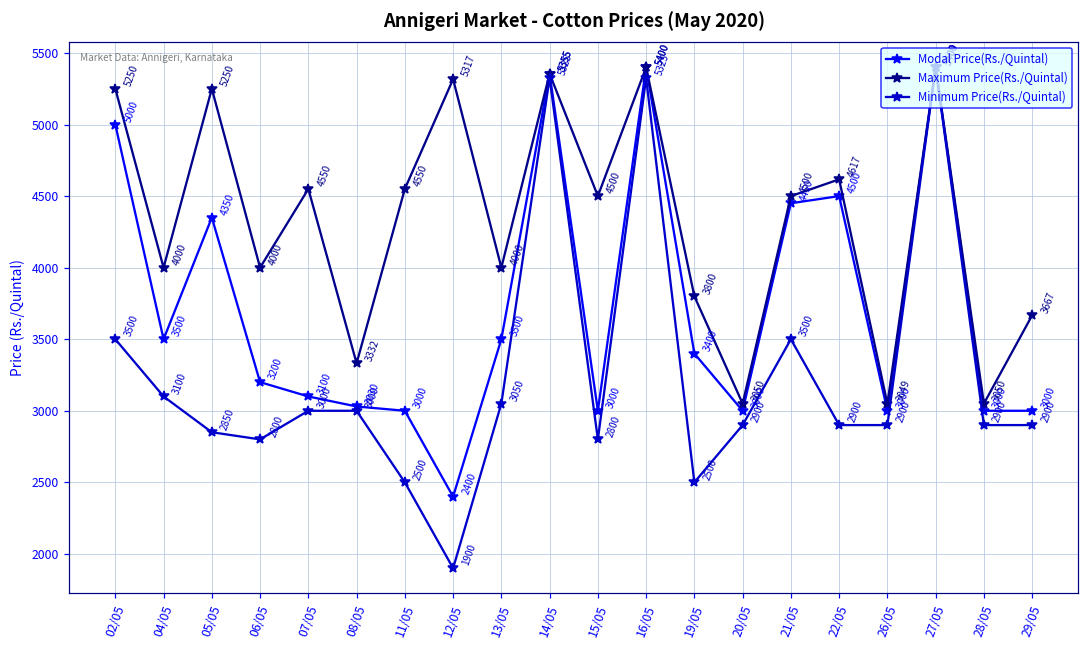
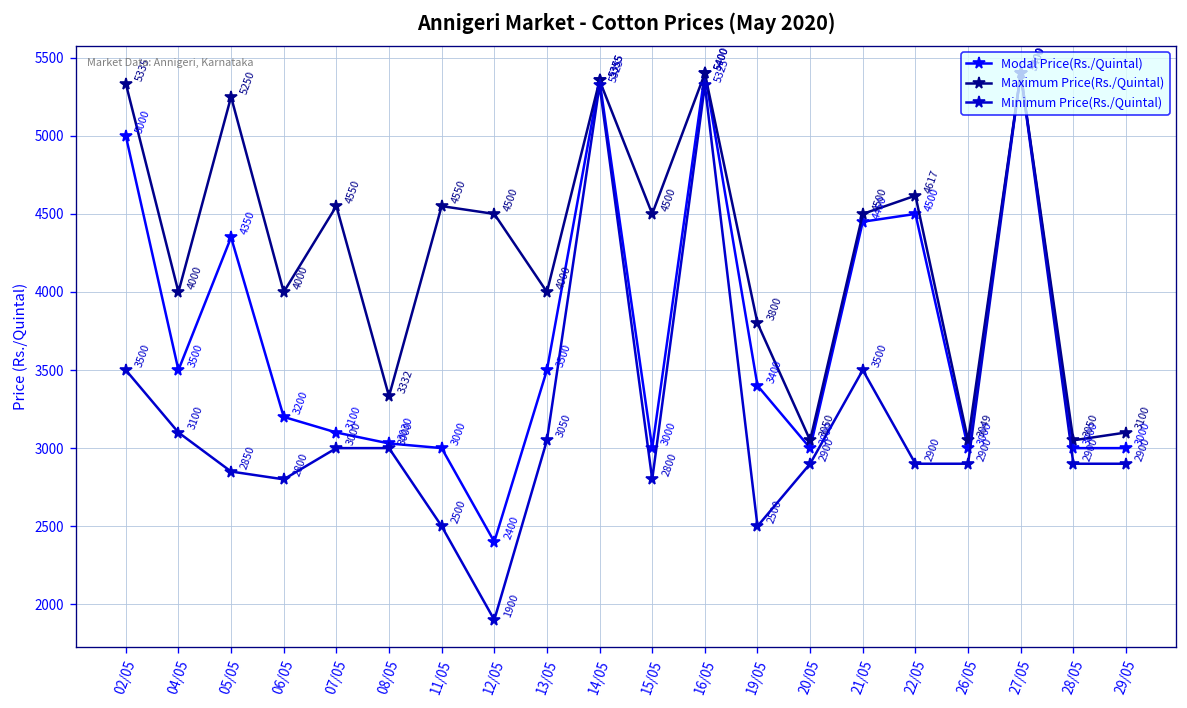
Maximum Price(Rs./Quintal), 02/05: 5250 -> 5335
Maximum Price(Rs./Quintal), 12/05: 5317 -> 4500
Maximum Price(Rs./Quintal), 29/05: 3667 -> 3100
